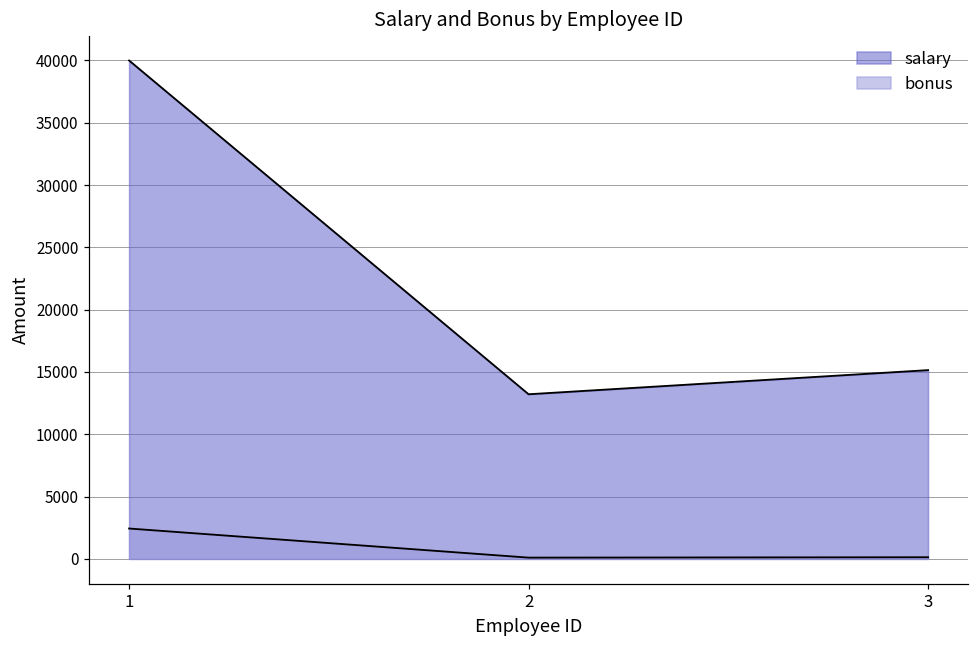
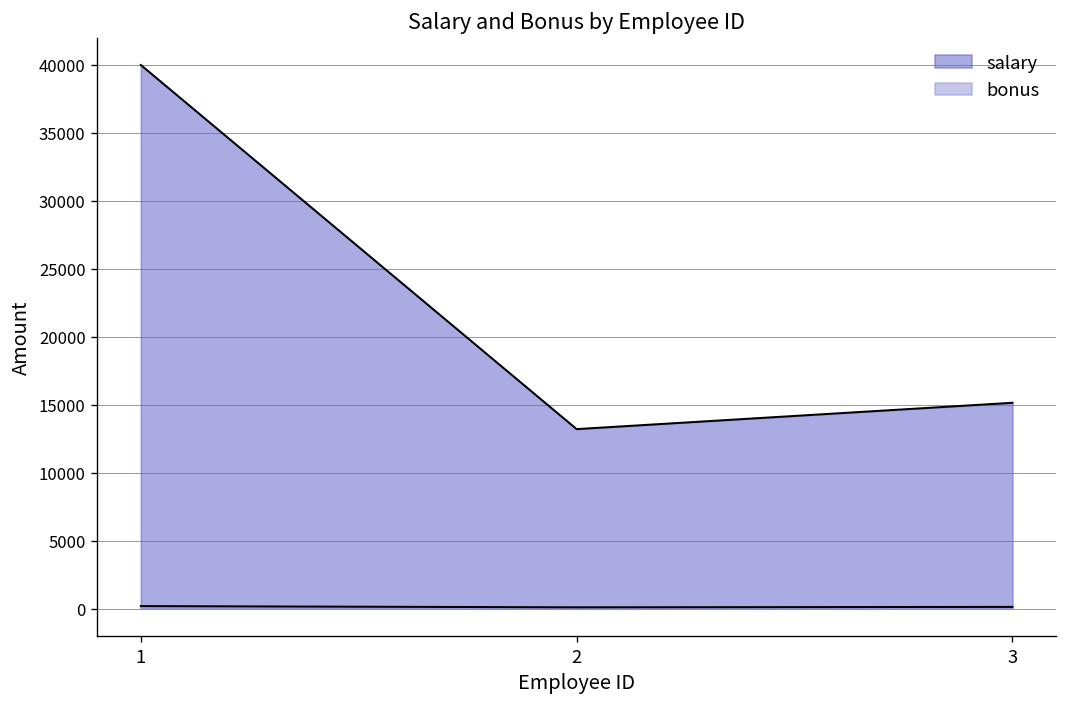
bonus, 1: 2400 -> 200
